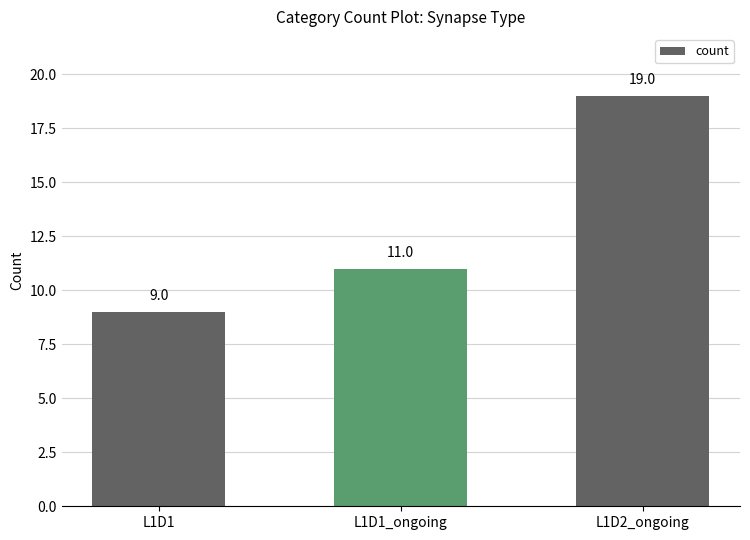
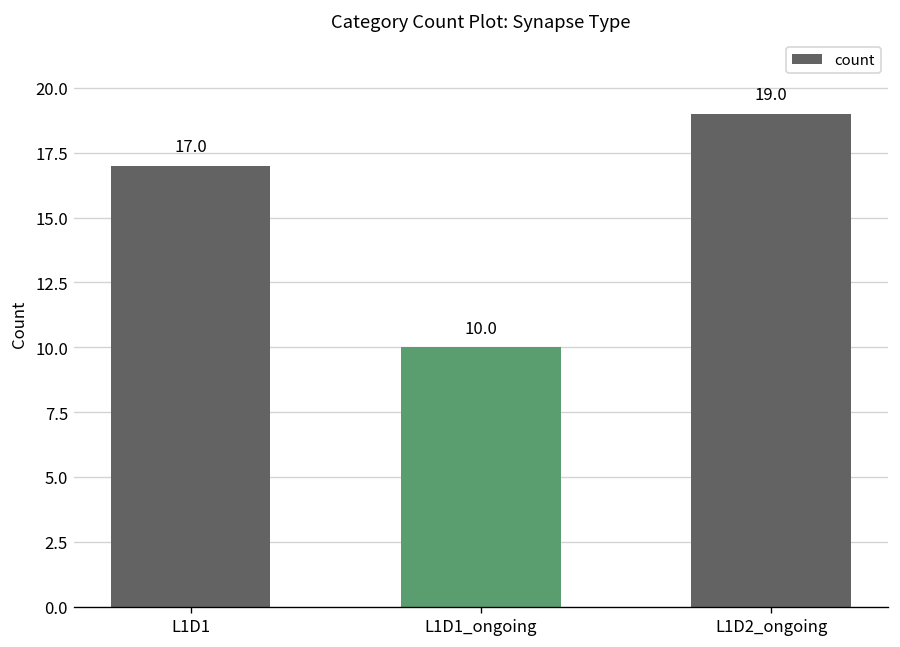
L1D1: 9.0 -> 17.0
L1D1_ongoing: 11.0 -> 10.0
